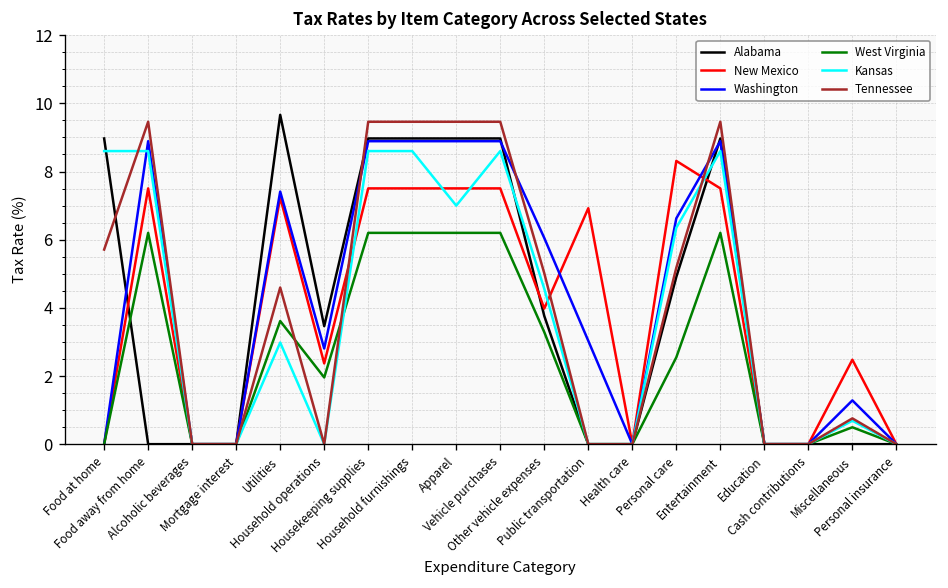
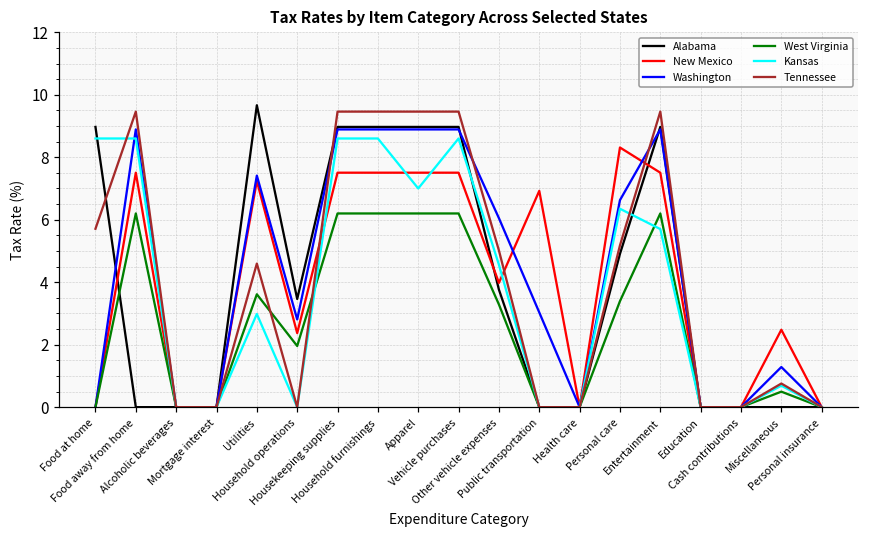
West Virginia, Personal care: 2.5 -> 3.4
Kansas, Entertainment: 8.6 -> 5.7
